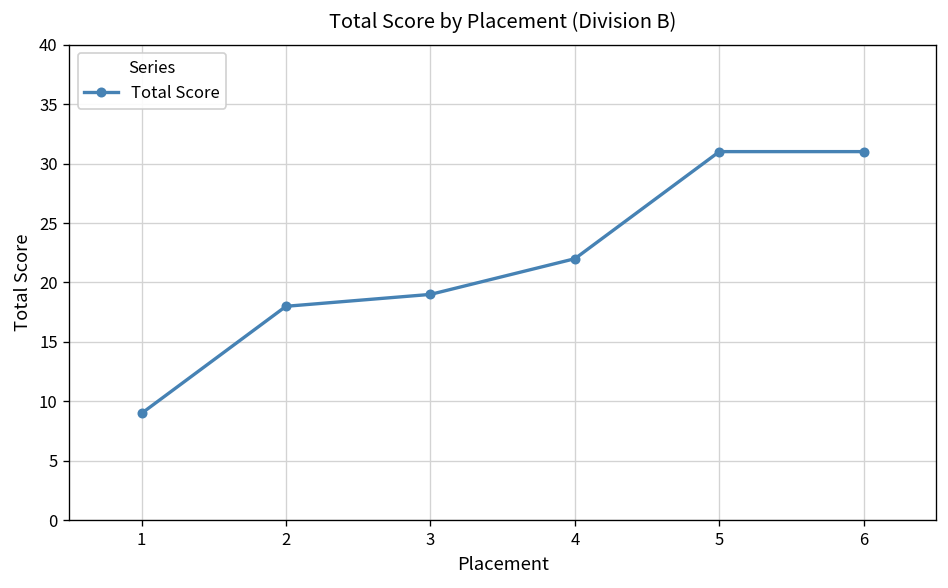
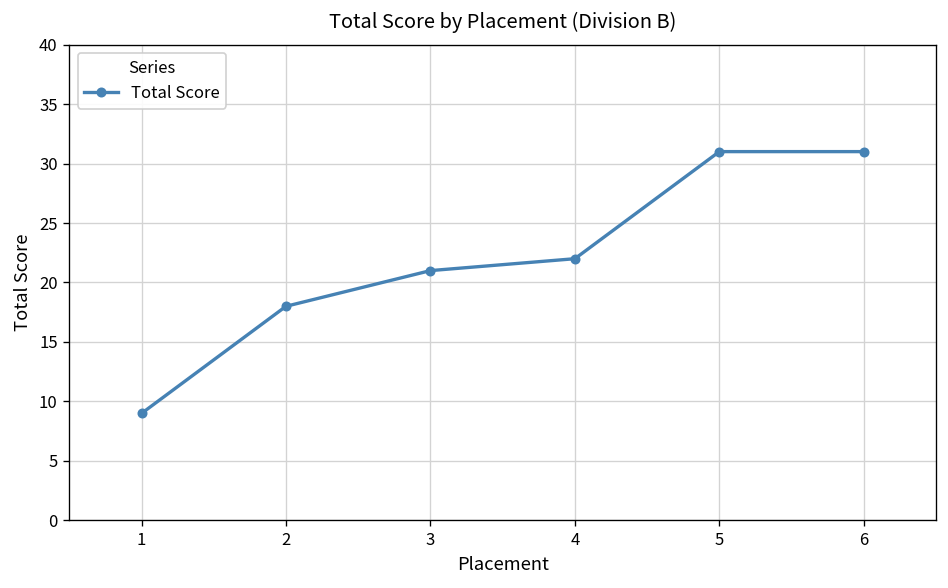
3: 19 -> 21
